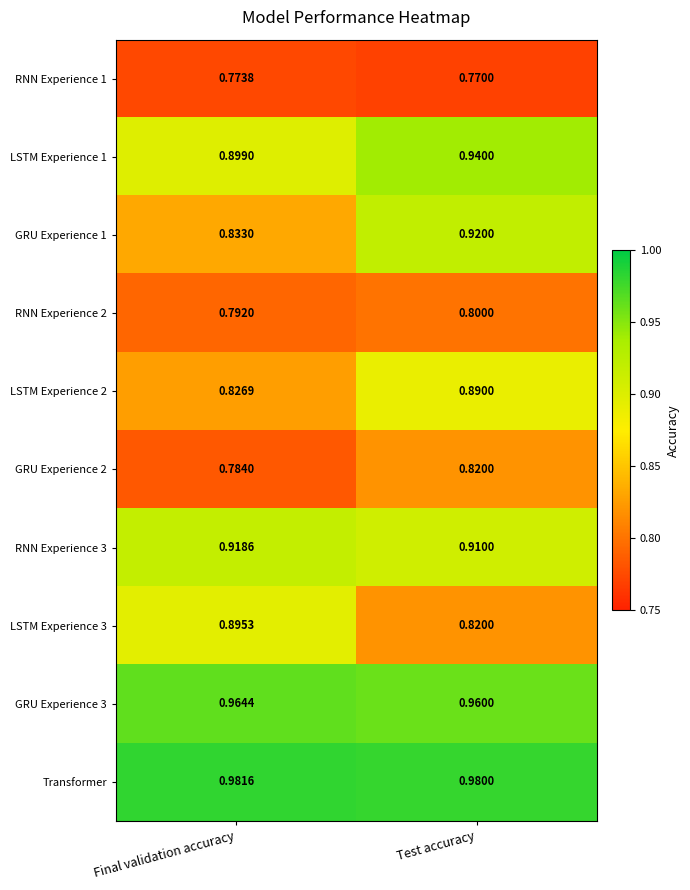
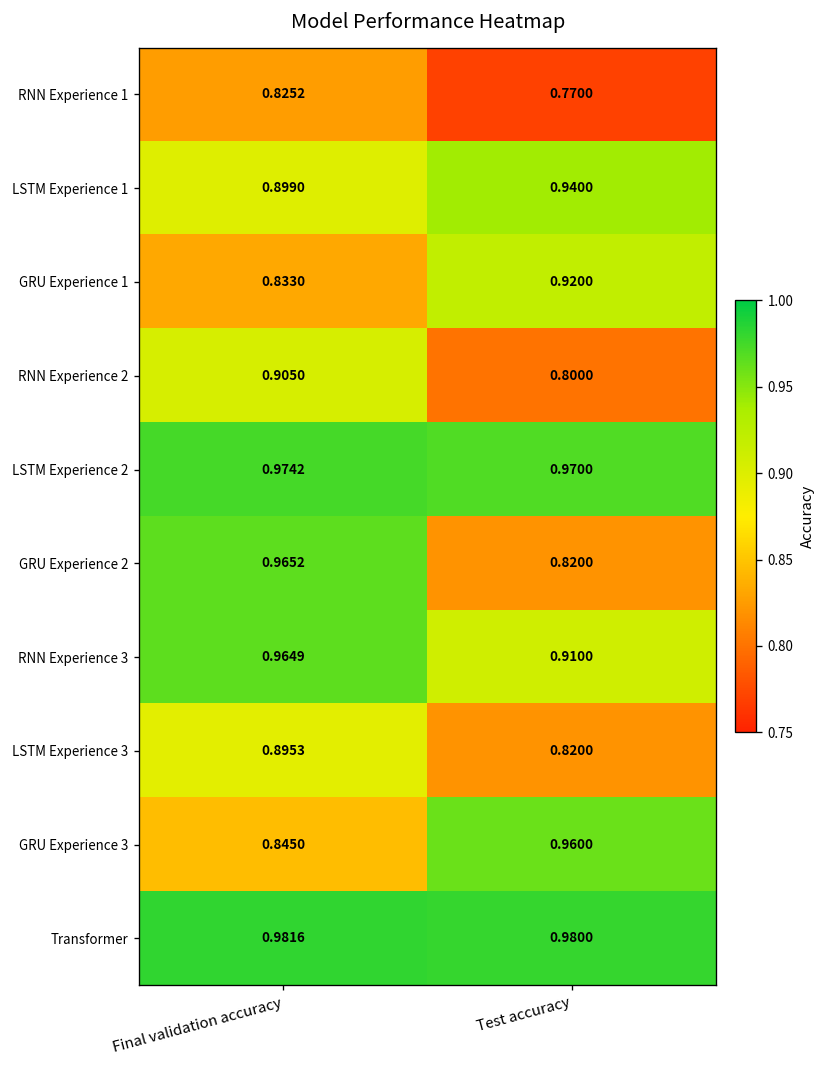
RNN Experience 1, Final validation accuracy: 0.7738 -> 0.8252
RNN Experience 2, Final validation accuracy: 0.7920 -> 0.9050
LSTM Experience 2, Final validation accuracy: 0.8269 -> 0.9742
LSTM Experience 2, Test accuracy: 0.8900 -> 0.9700
GRU Experience 2, Final validation accuracy: 0.7840 -> 0.9652
RNN Experience 3, Final validation accuracy: 0.9186 -> 0.9649
GRU Experience 3, Final validation accuracy: 0.9644 -> 0.8450
